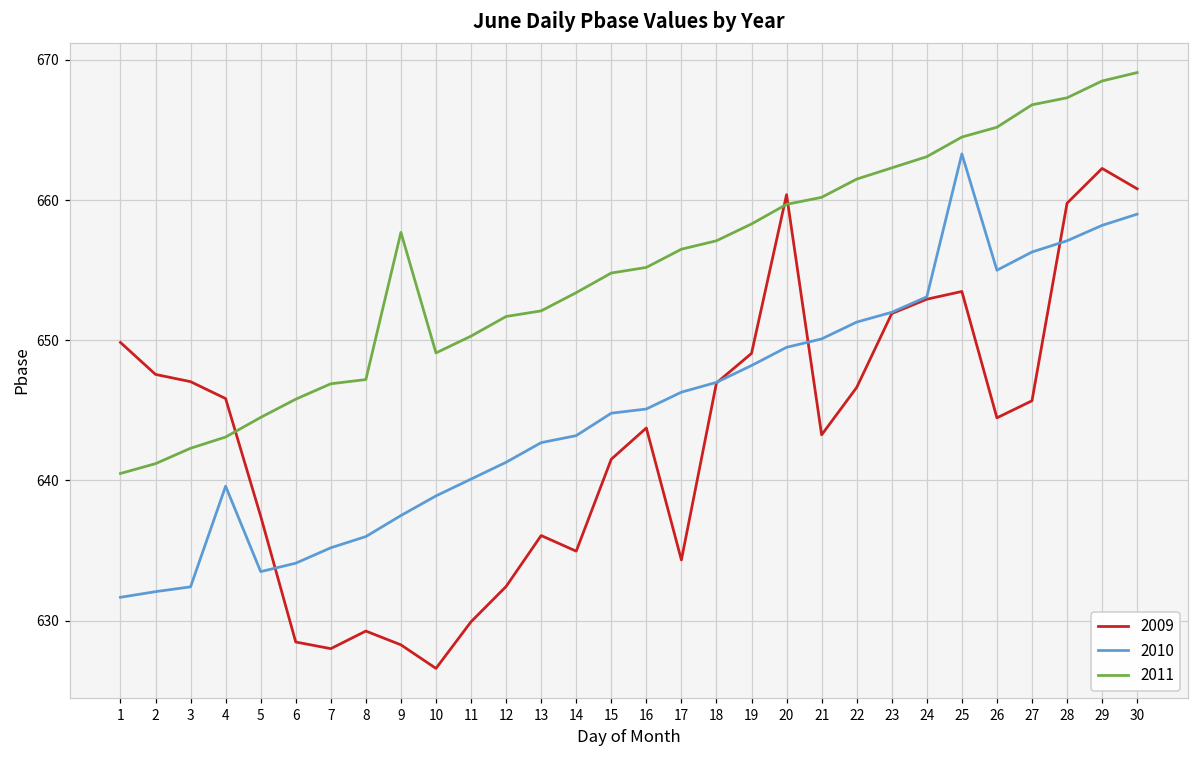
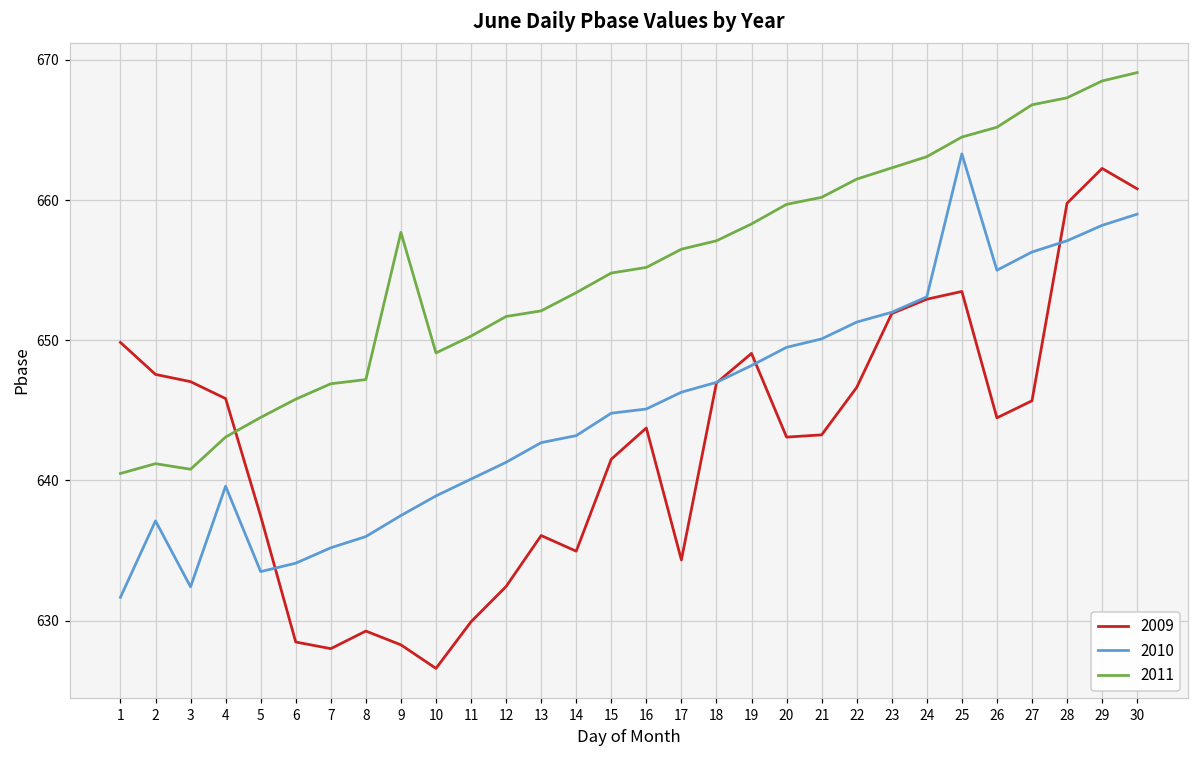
2010, 2: 632.1 -> 637.1
2011, 3: 642.3 -> 640.8
2009, 20: 660.4 -> 643.1
